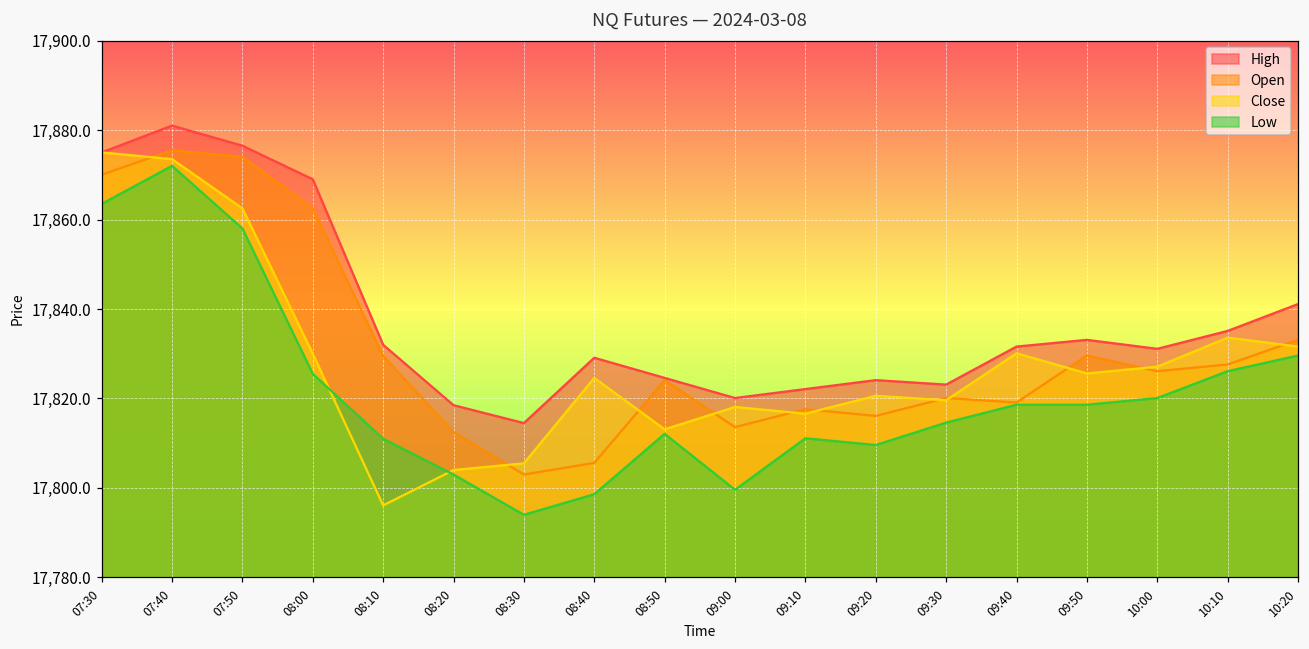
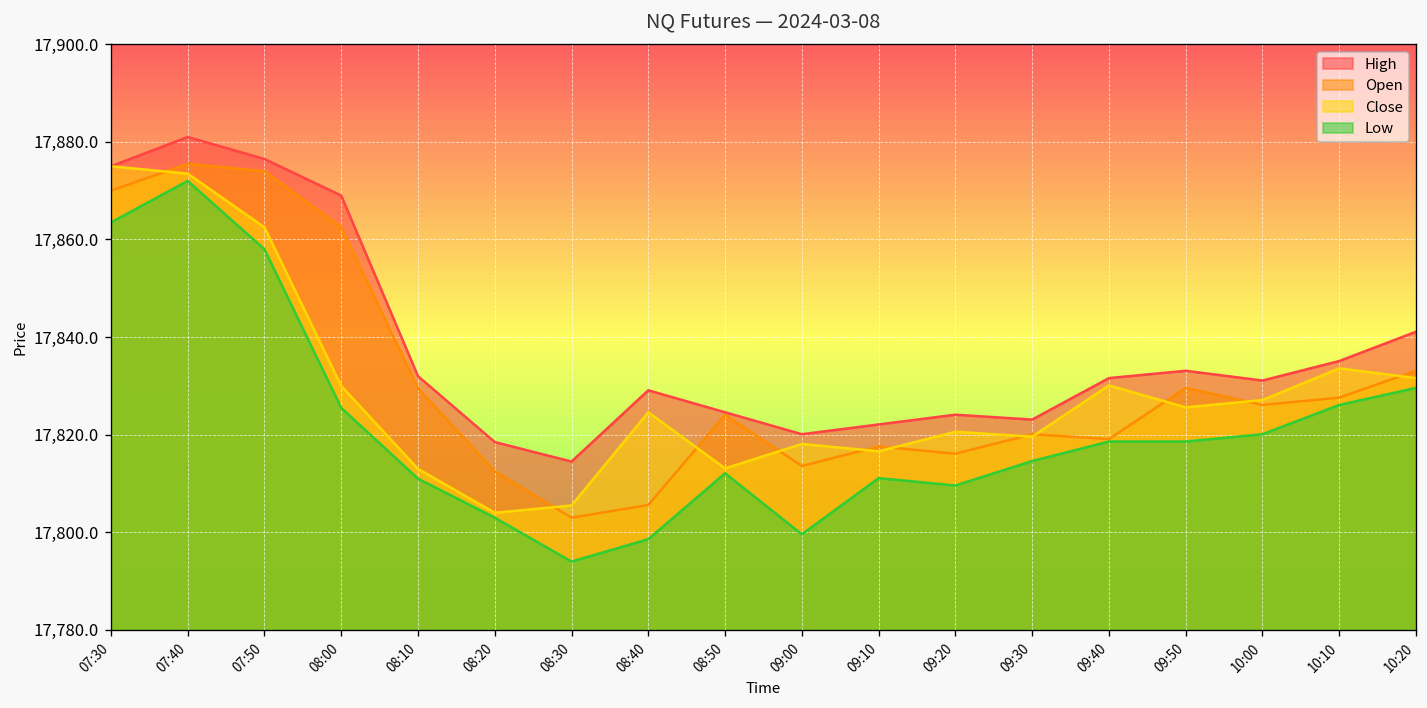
Close, 08:10: 17,796 -> 17,813
